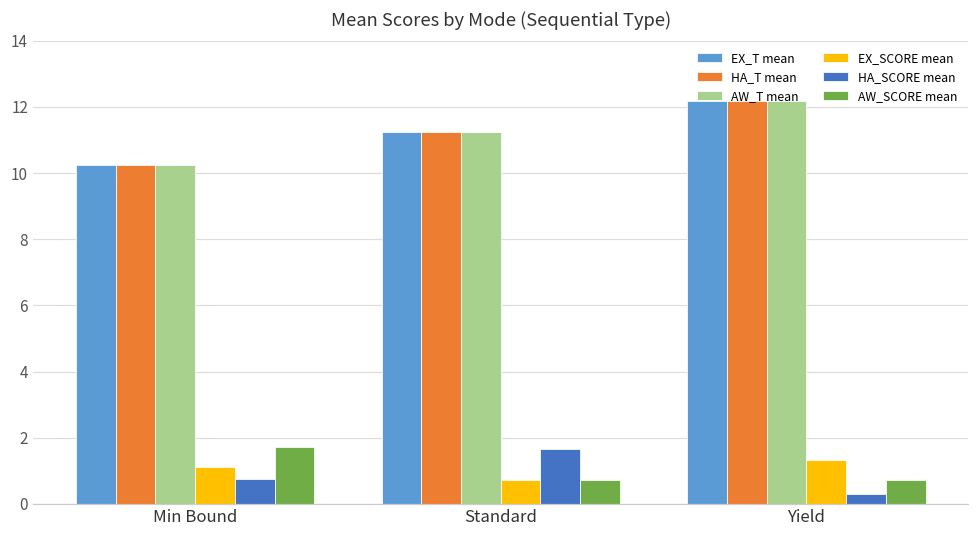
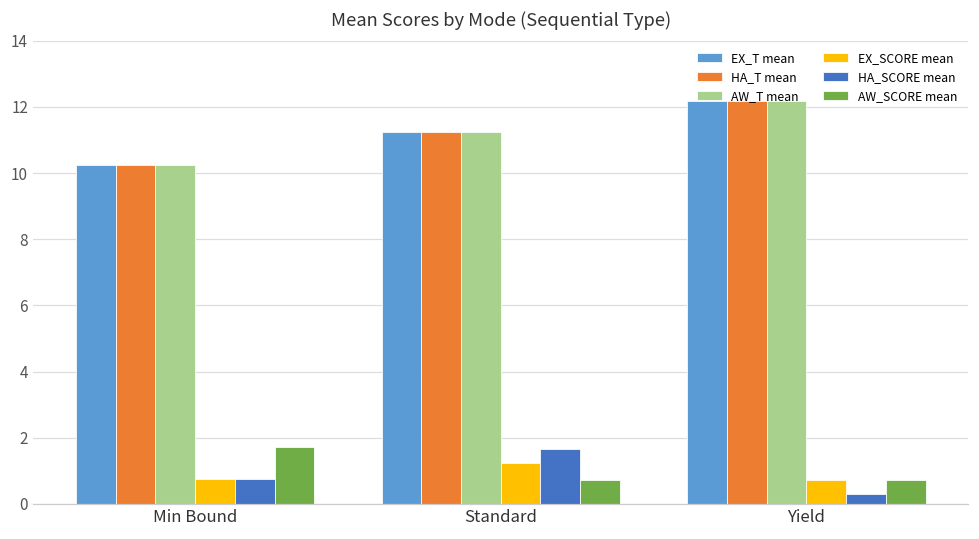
EX_SCORE mean, Min Bound: 1.1 -> 0.8
EX_SCORE mean, Standard: 0.7 -> 1.2
EX_SCORE mean, Yield: 1.3 -> 0.7
